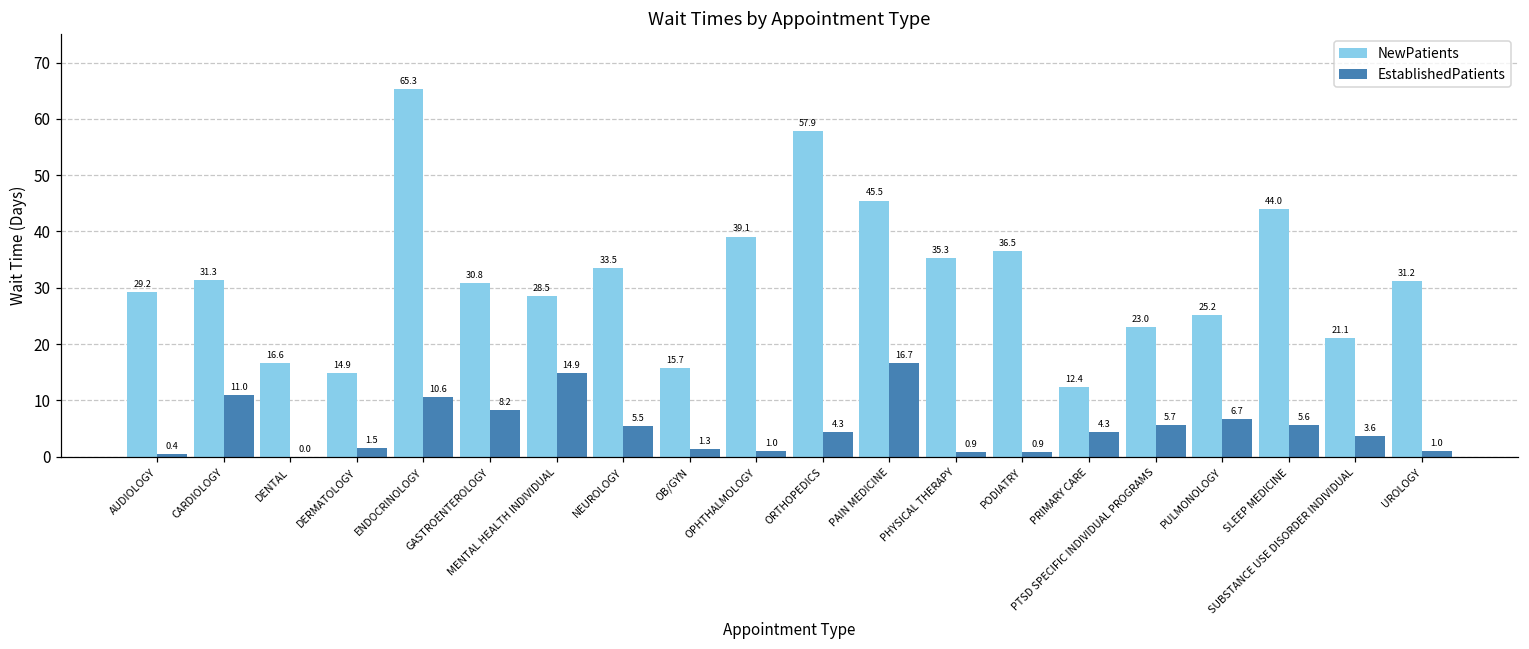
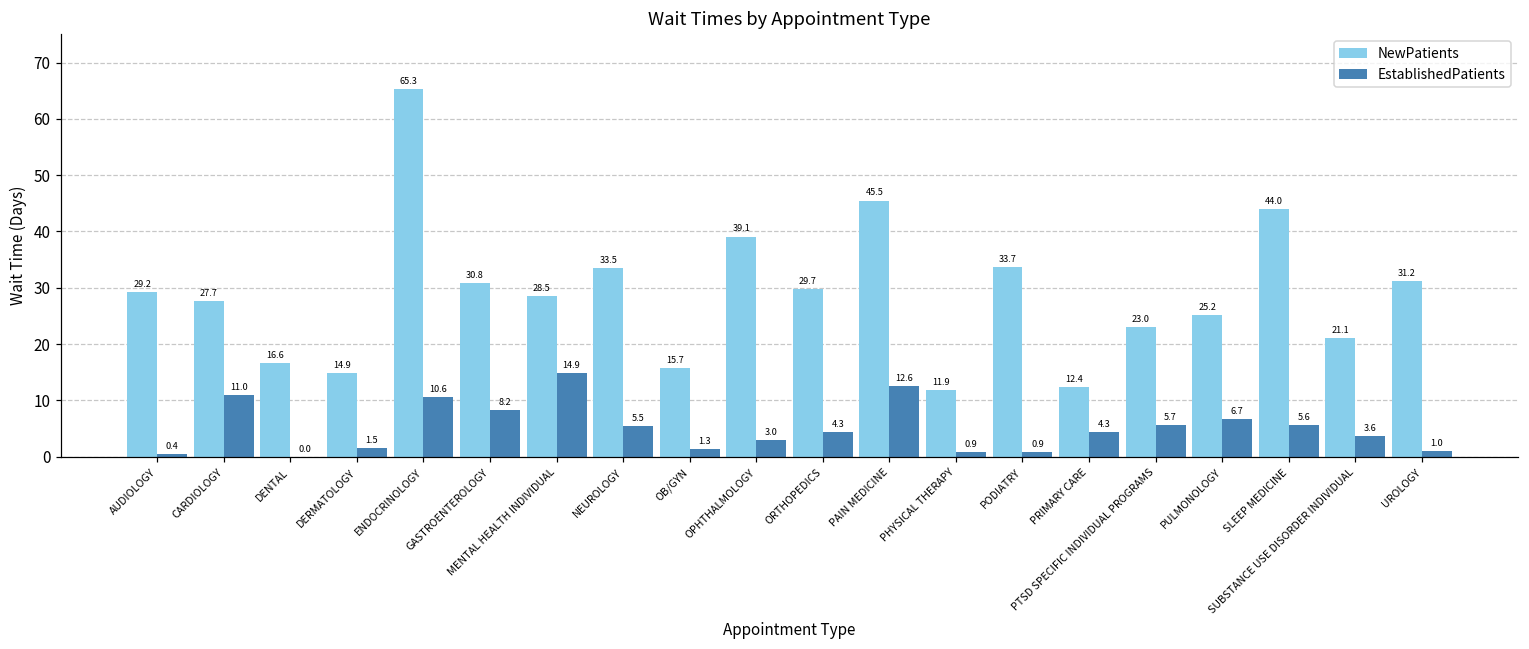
NewPatients, CARDIOLOGY: 31.3 -> 27.7
EstablishedPatients, OPHTHALMOLOGY: 1.0 -> 3.0
NewPatients, ORTHOPEDICS: 57.9 -> 29.7
EstablishedPatients, PAIN MEDICINE: 16.7 -> 12.6
NewPatients, PHYSICAL THERAPY: 35.3 -> 11.9
NewPatients, PODIATRY: 36.5 -> 33.7
